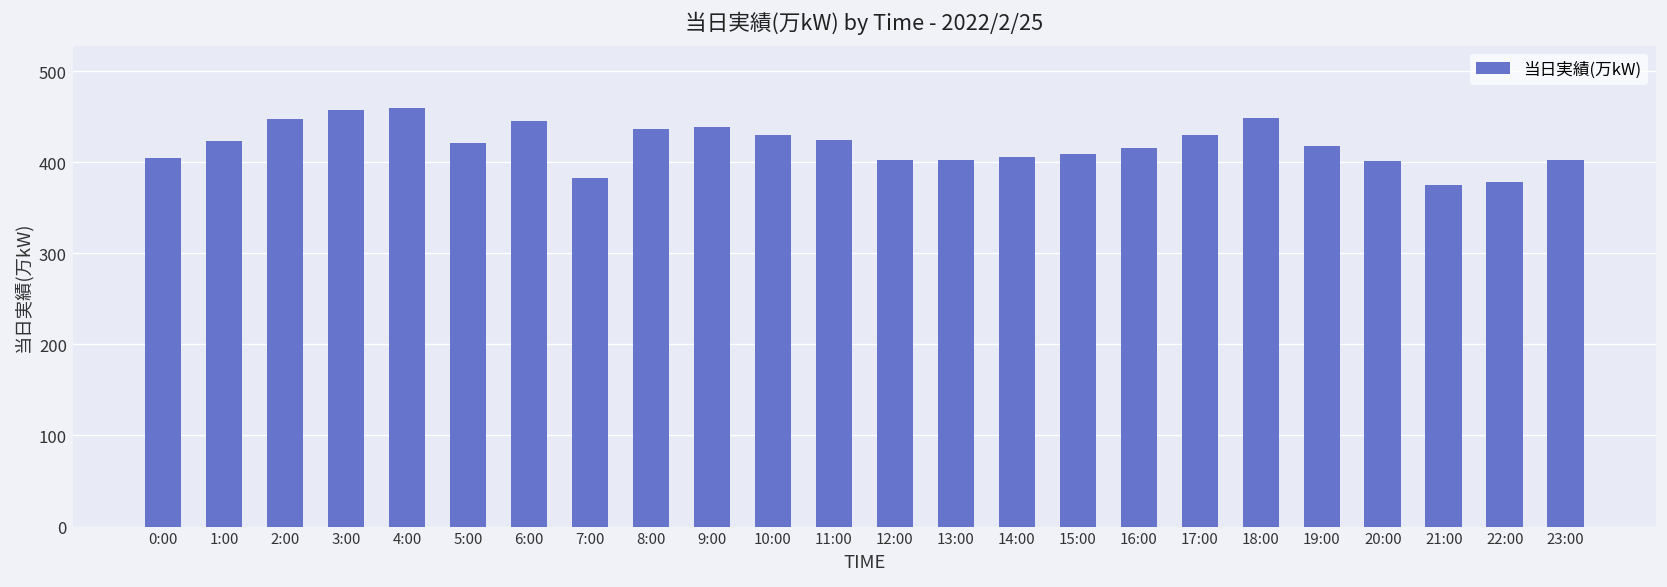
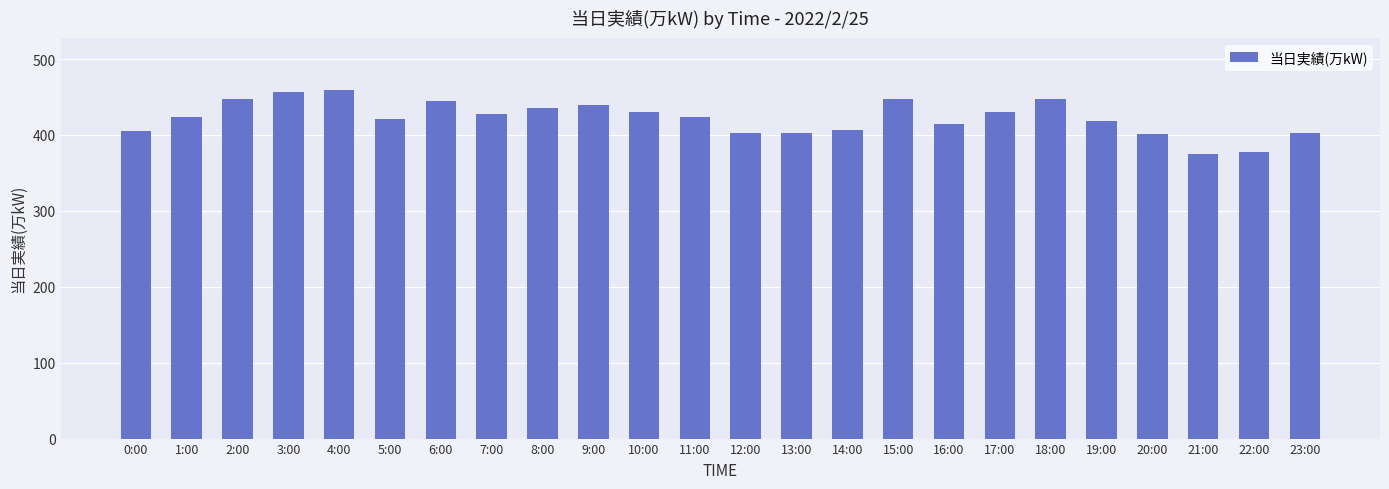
7:00: 380 -> 430
15:00: 410 -> 450
